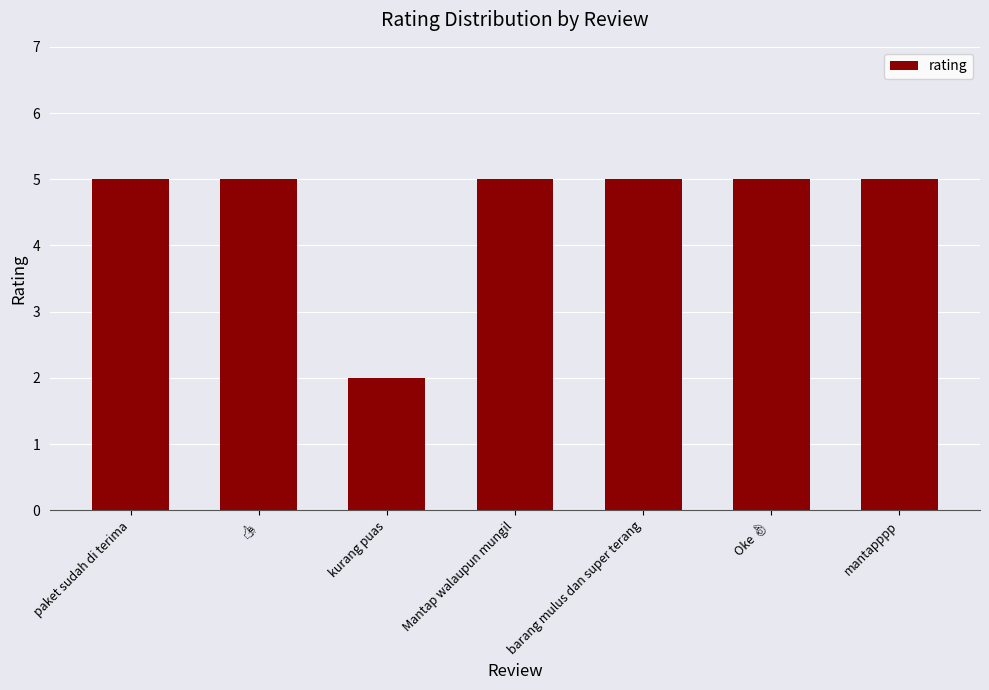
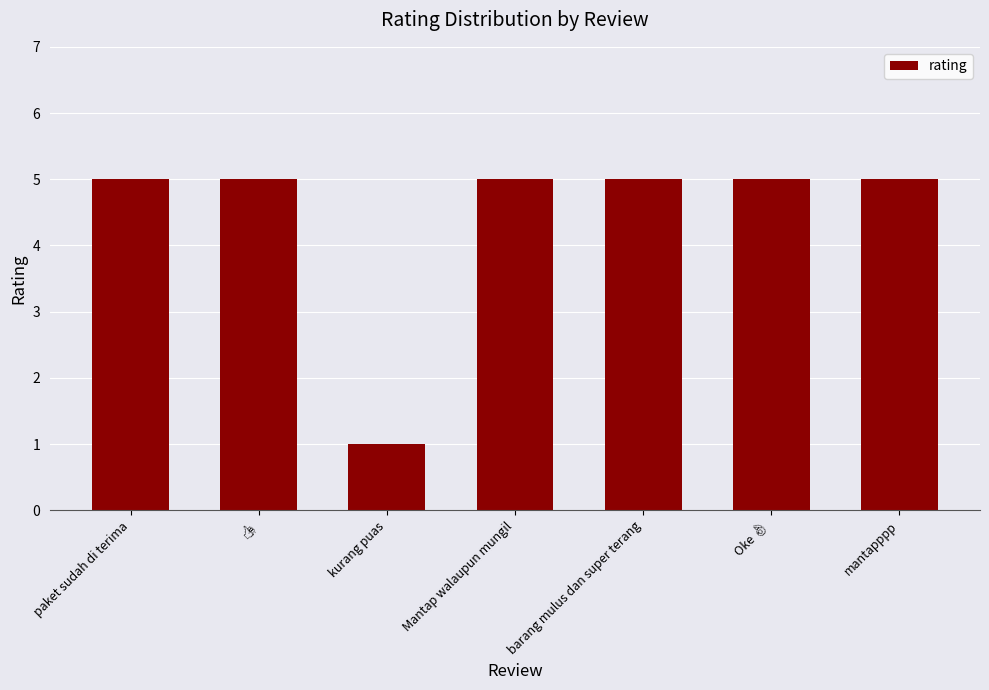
kurang puas: 2 -> 1
